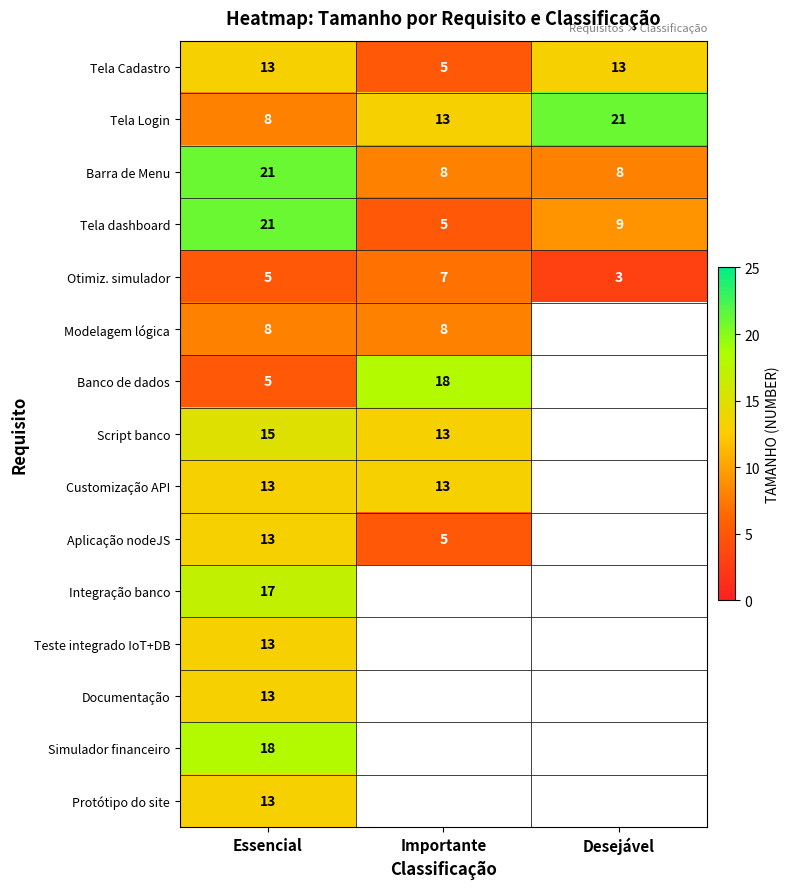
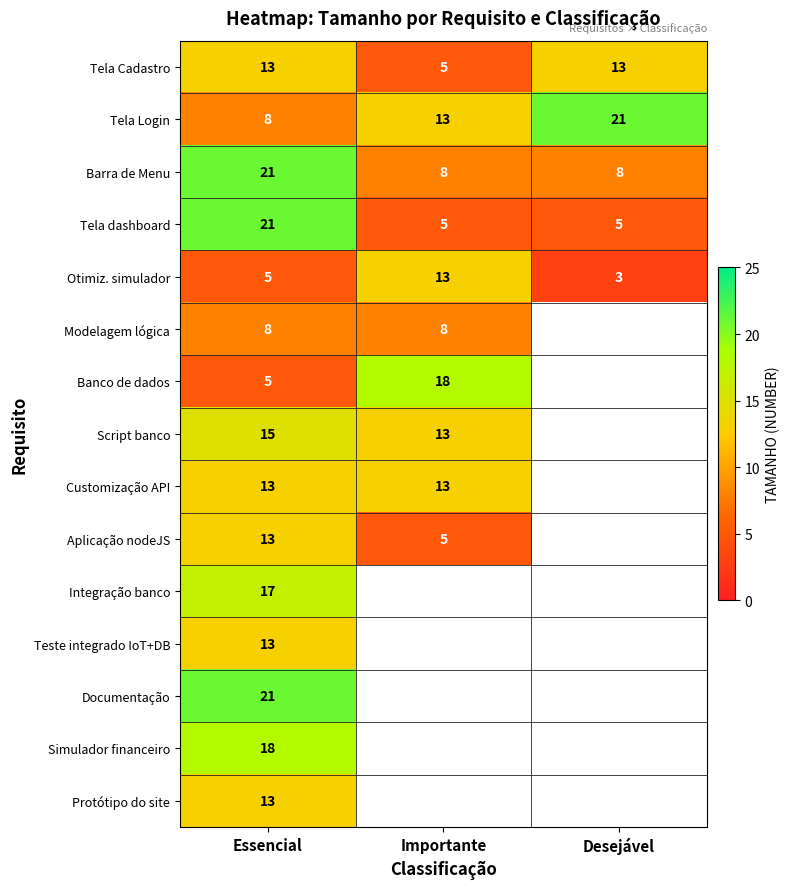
Tela dashboard, Desejável: 9 -> 5
Otimiz. simulador, Importante: 7 -> 13
Documentação, Essencial: 13 -> 21
